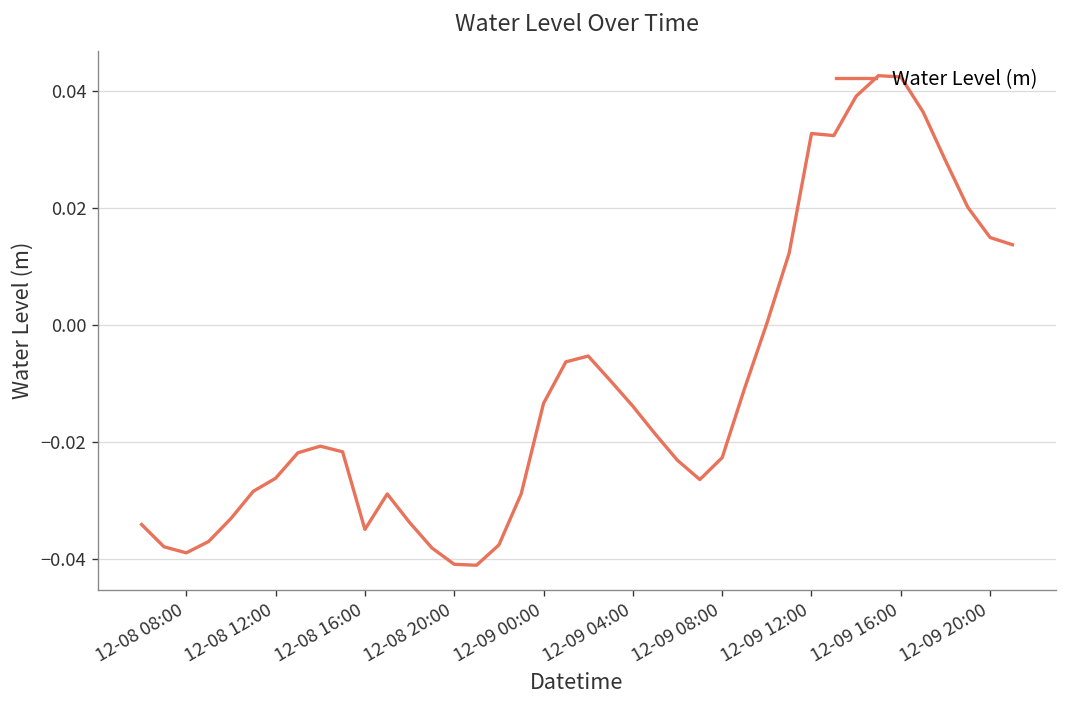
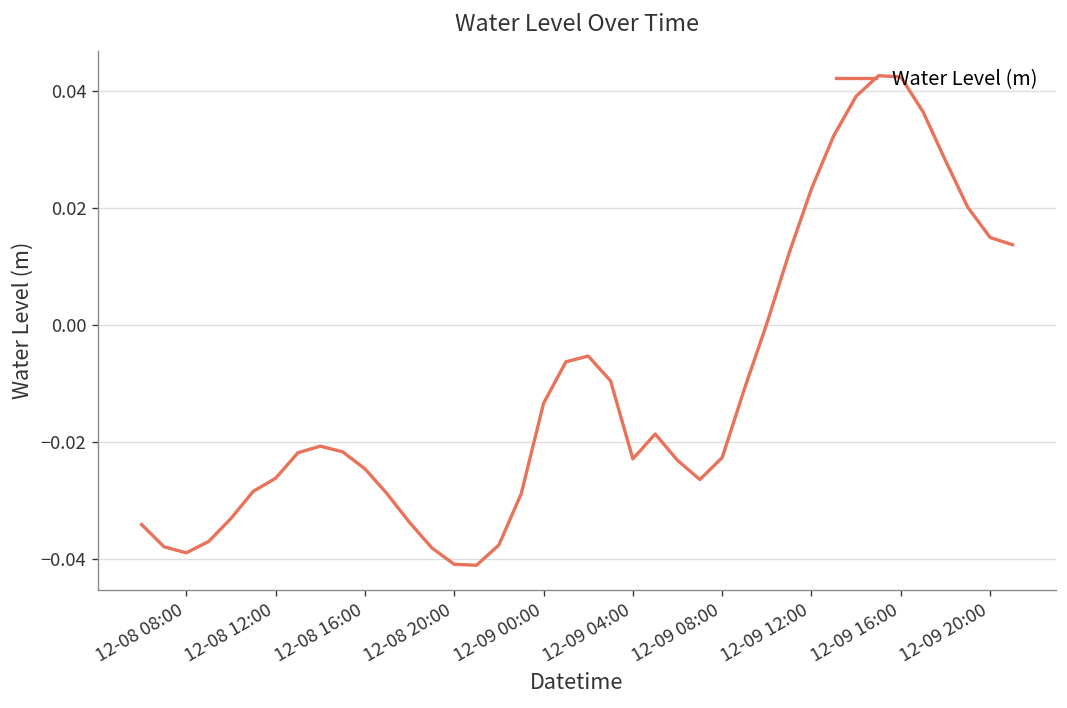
12-08 16:00: -0.035 -> -0.025
12-09 04:00: -0.014 -> -0.023
12-09 12:00: 0.033 -> 0.023
